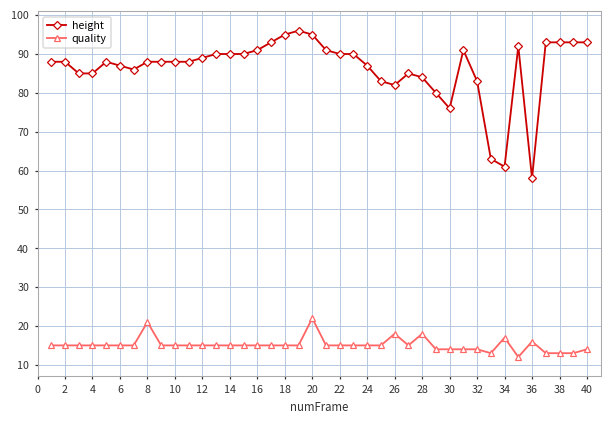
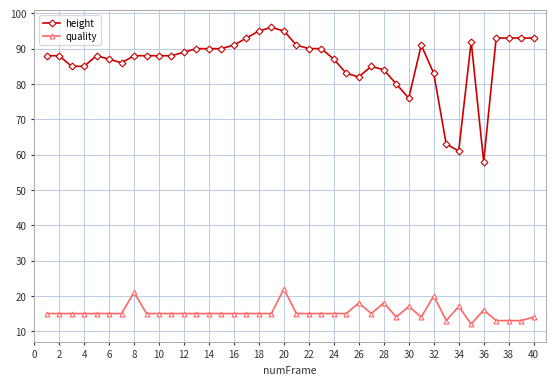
quality, 30: 14 -> 17
quality, 32: 14 -> 20
